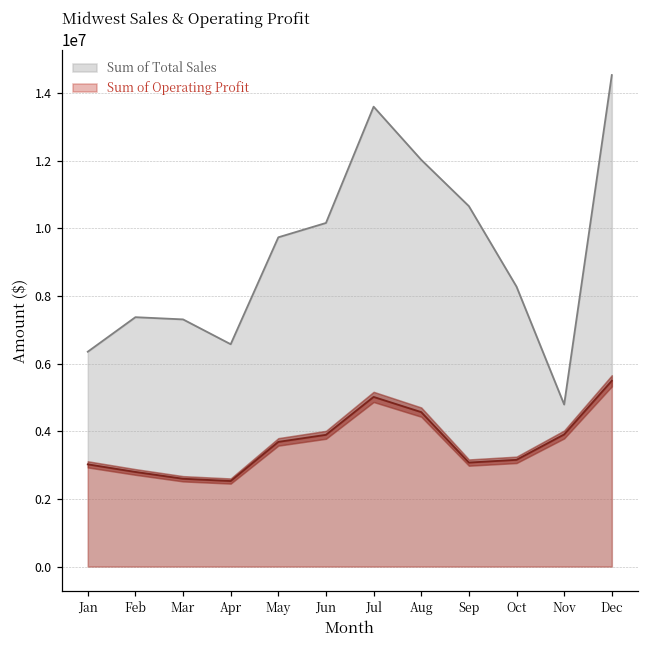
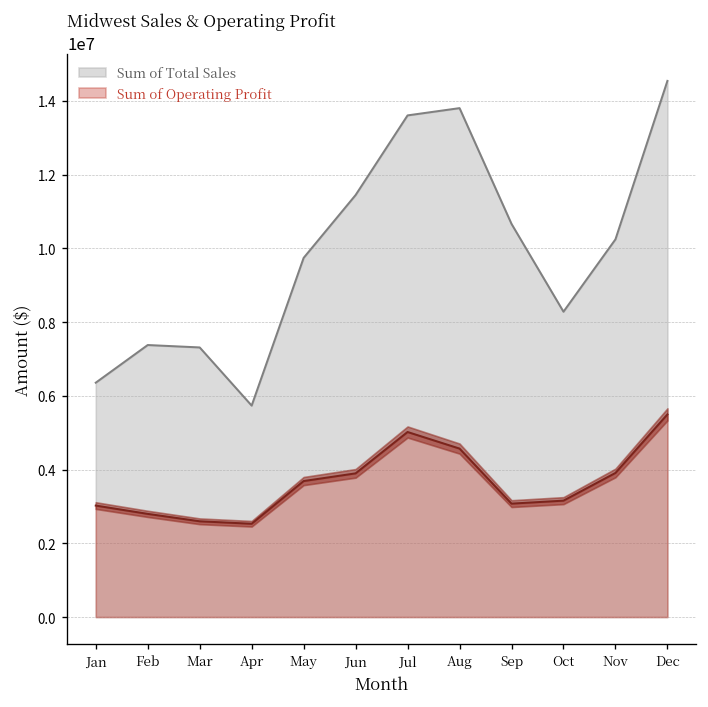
Sum of Total Sales, Apr: 6600000 -> 5700000
Sum of Total Sales, Jun: 10200000 -> 11400000
Sum of Total Sales, Aug: 12000000 -> 13800000
Sum of Total Sales, Nov: 4800000 -> 10200000
